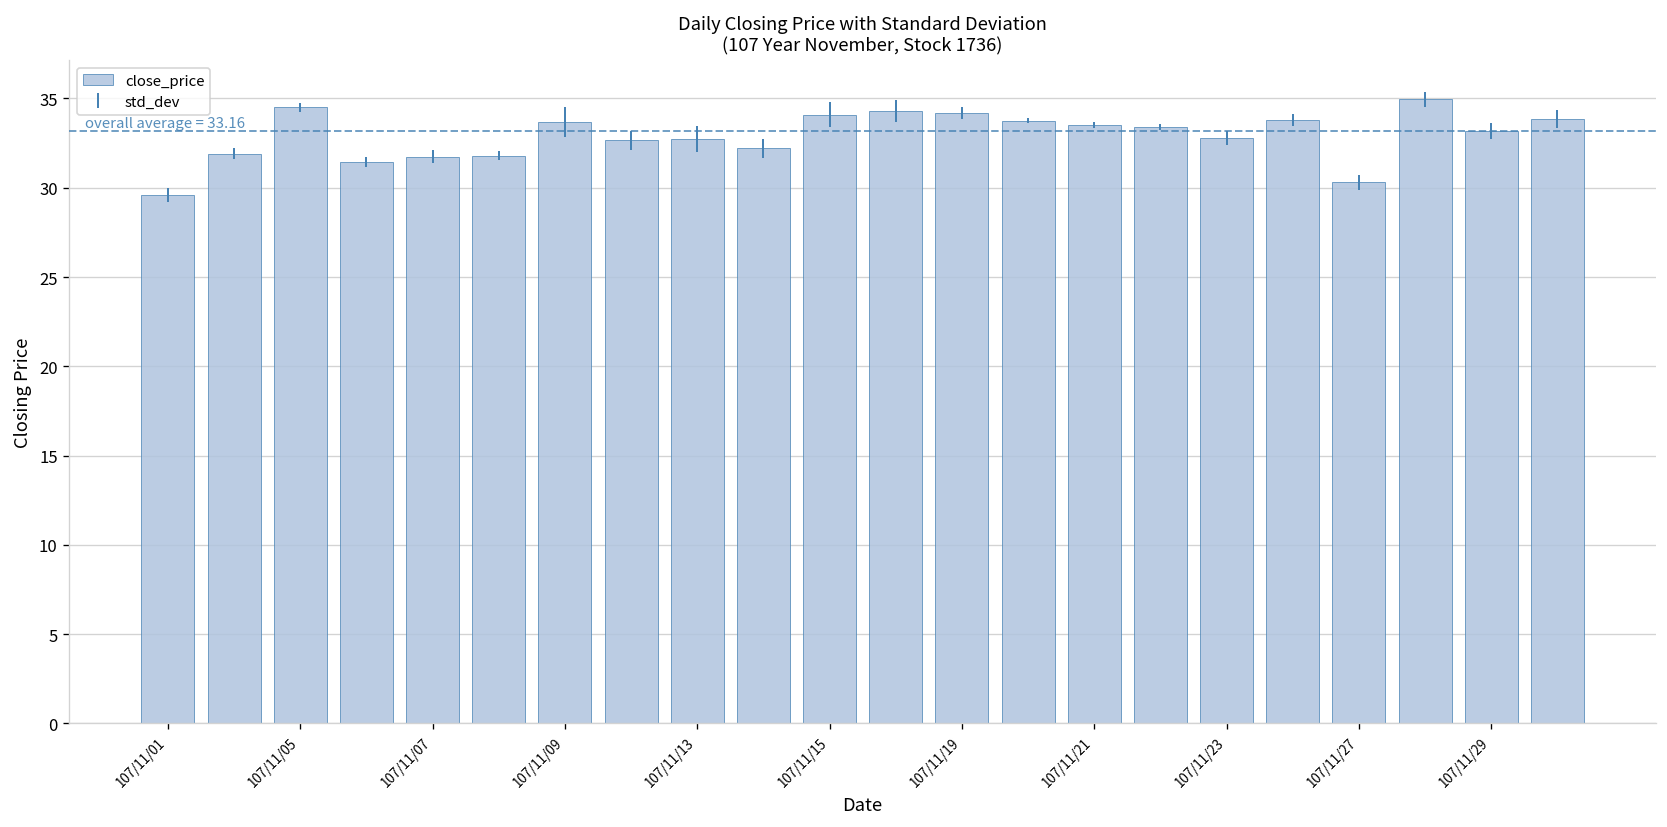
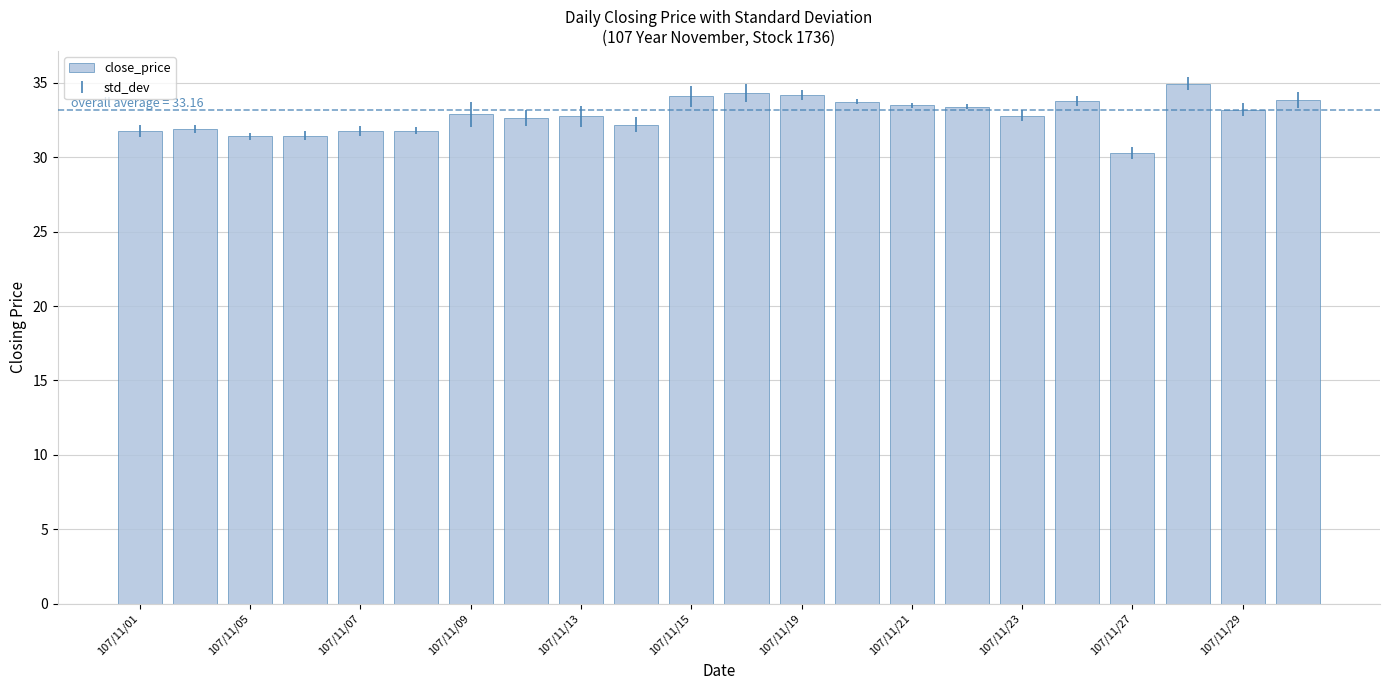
107/11/01: 29.6 -> 31.8
107/11/05: 34.5 -> 31.4
107/11/09: 33.7 -> 32.9
